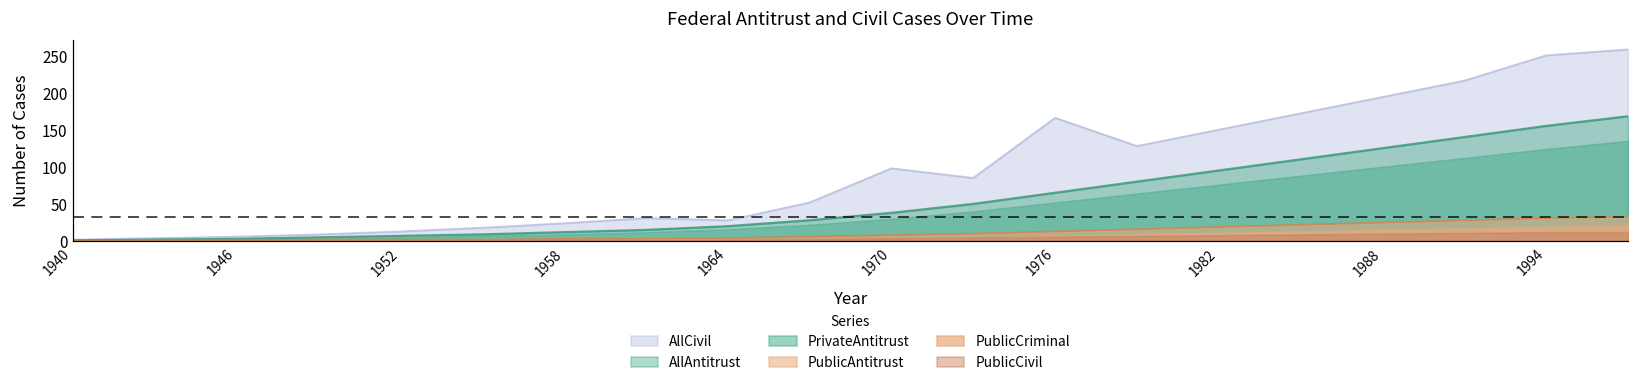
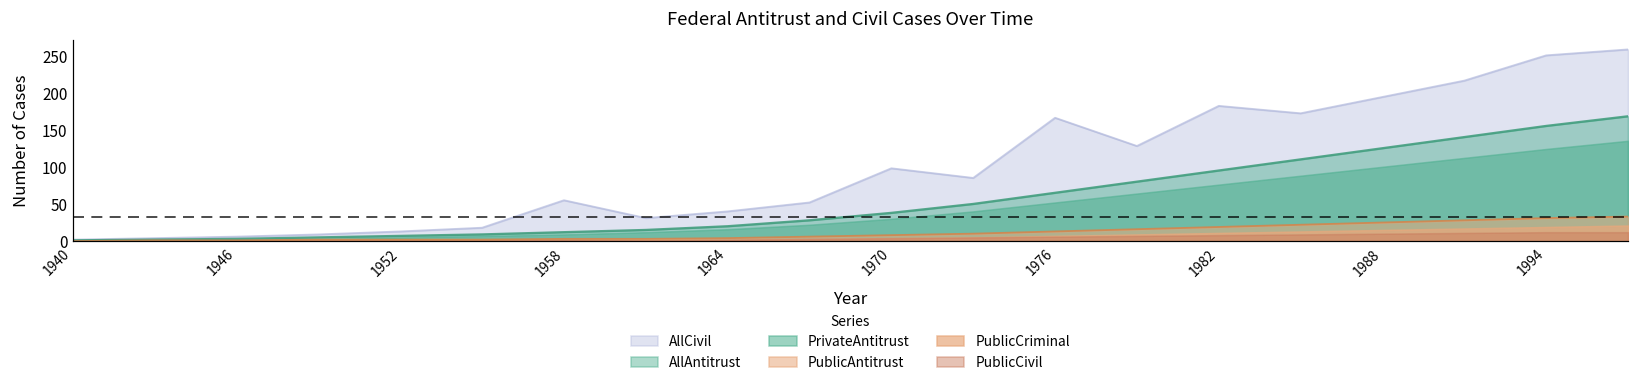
AllCivil, 1958: 20 -> 60
AllCivil, 1964: 30 -> 40
AllCivil, 1982: 150 -> 180
